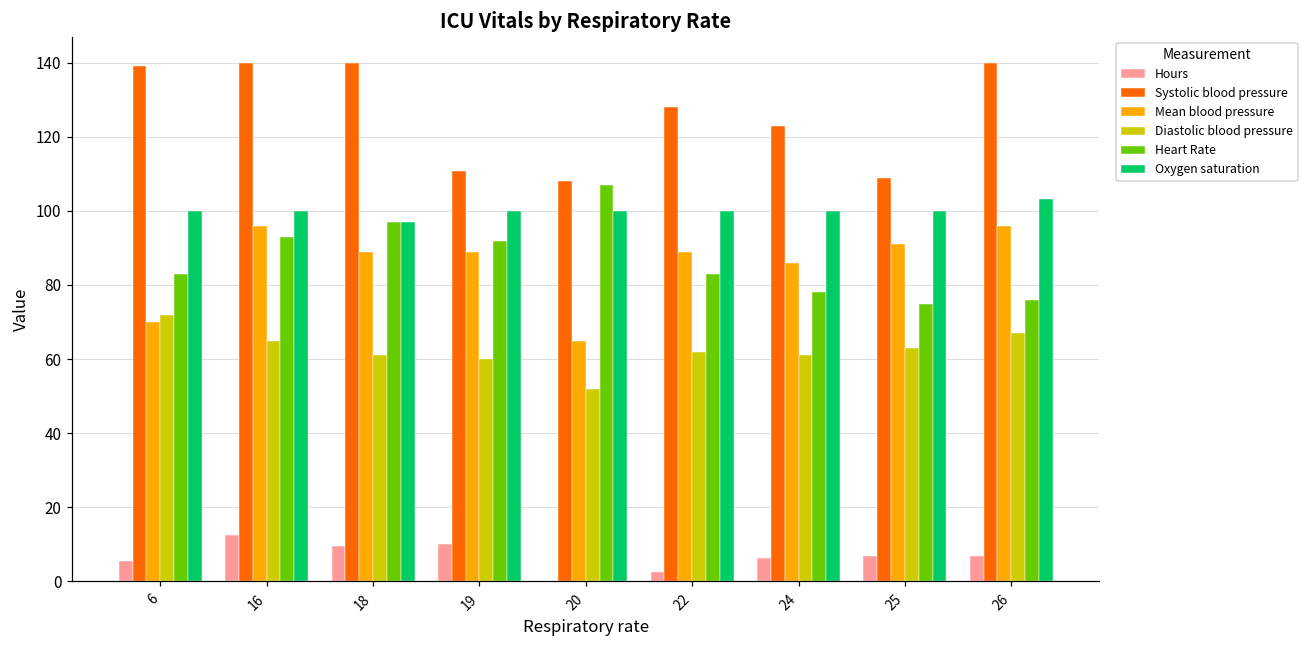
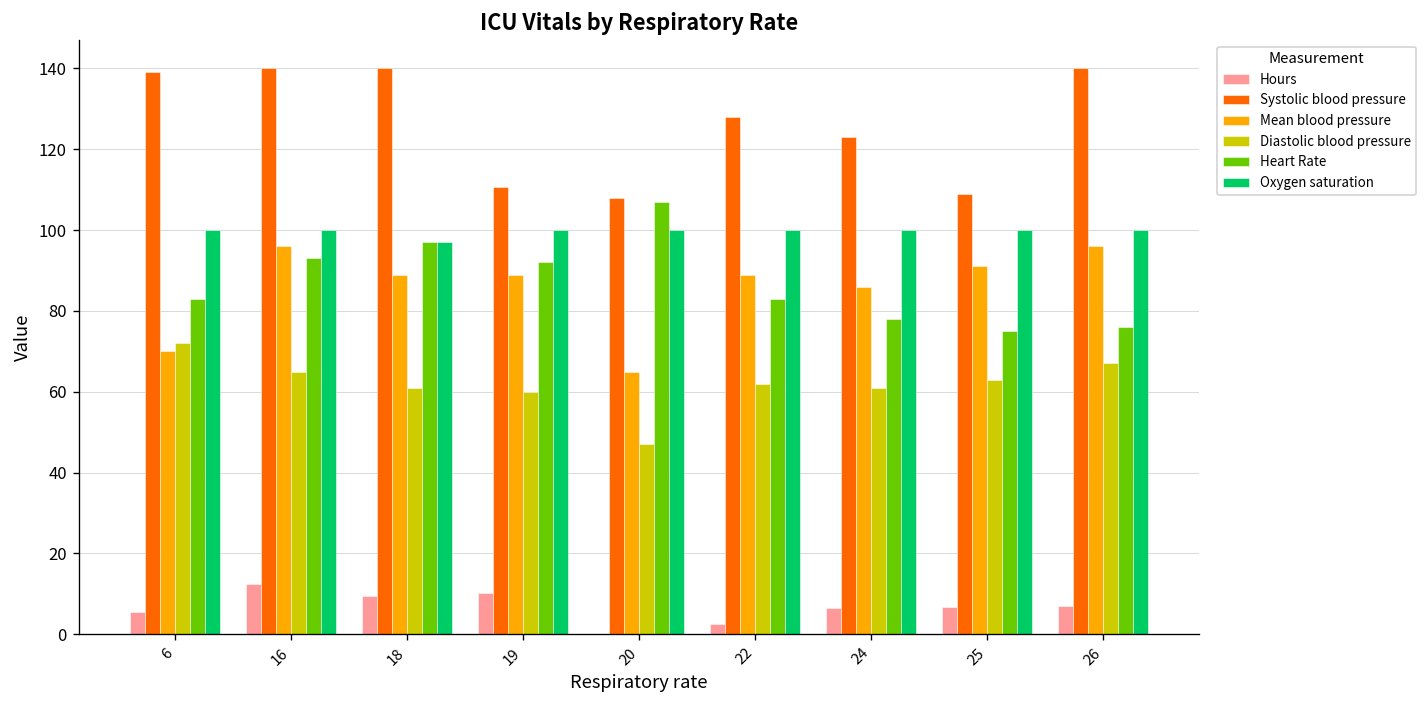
Diastolic blood pressure, 20: 52 -> 47
Oxygen saturation, 26: 103 -> 100
